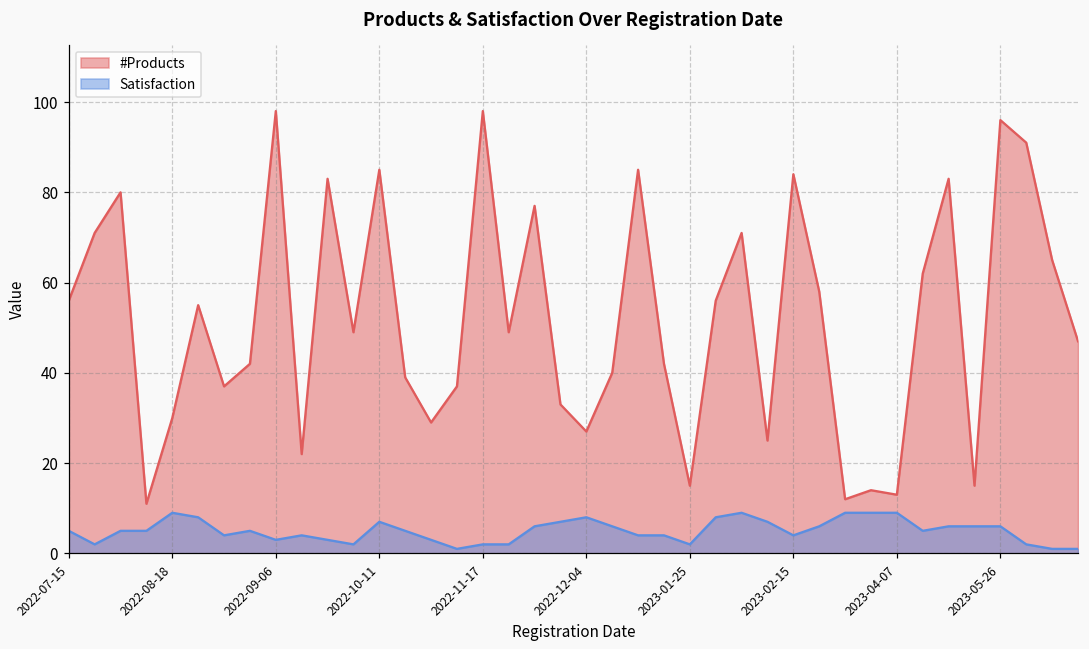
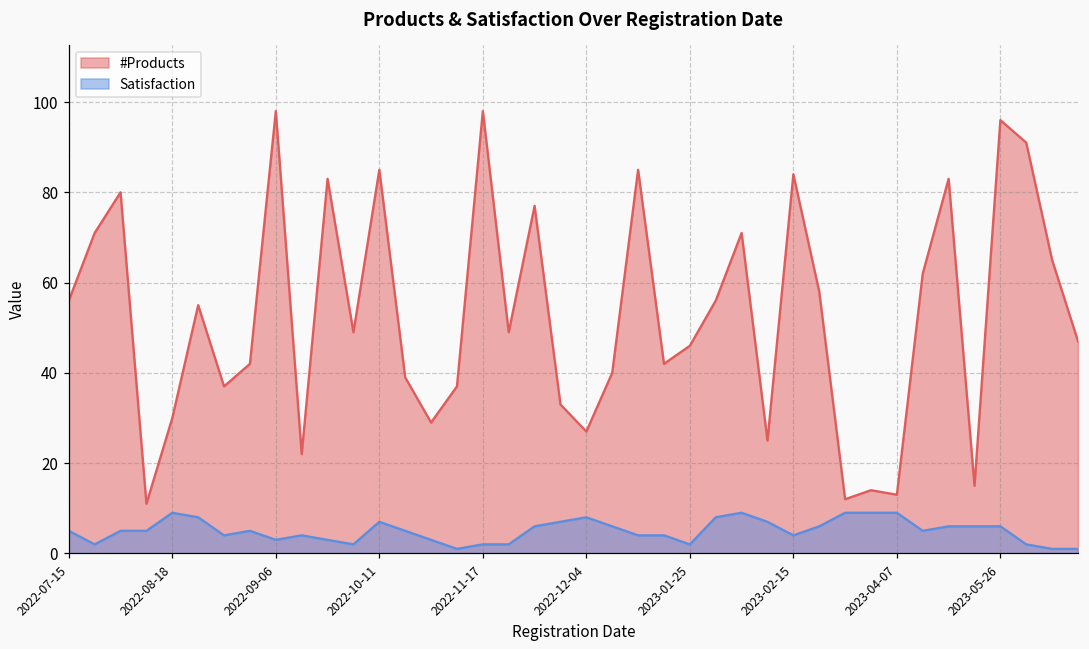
#Products, 2023-01-25: 15 -> 46
